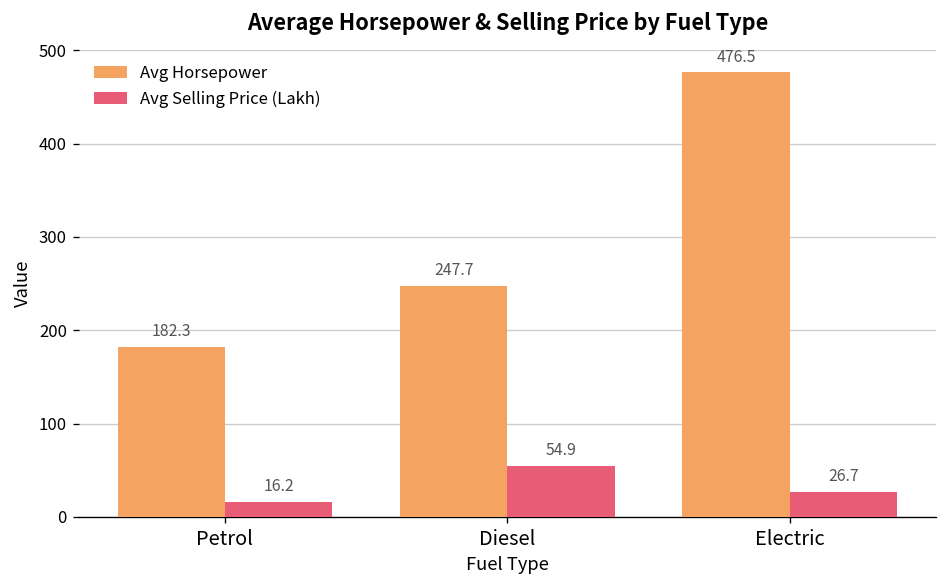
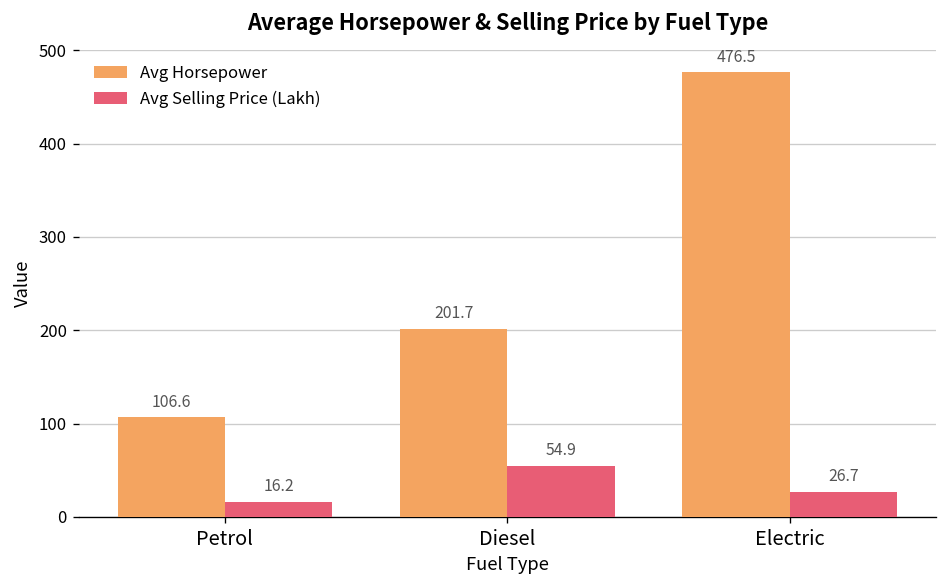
Avg Horsepower, Petrol: 182.3 -> 106.6
Avg Horsepower, Diesel: 247.7 -> 201.7
